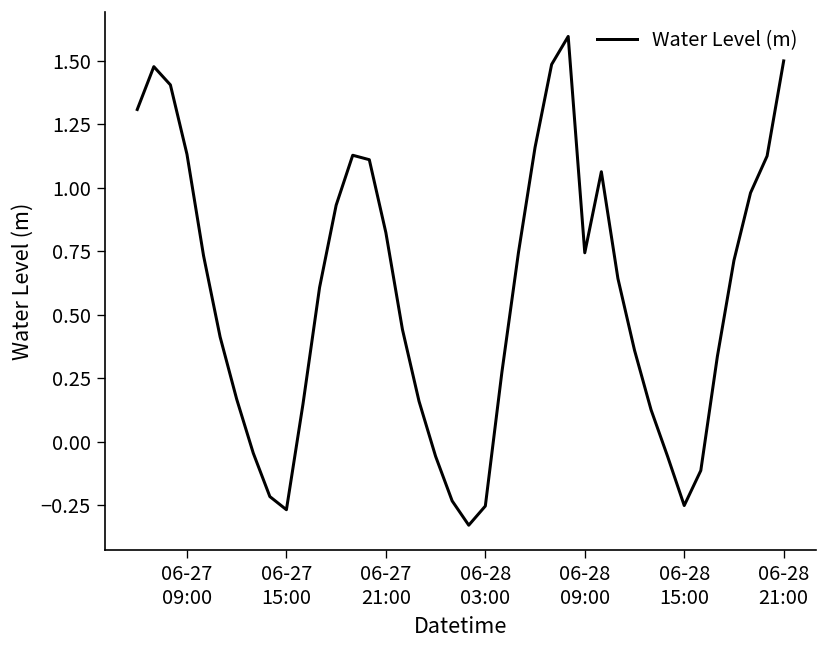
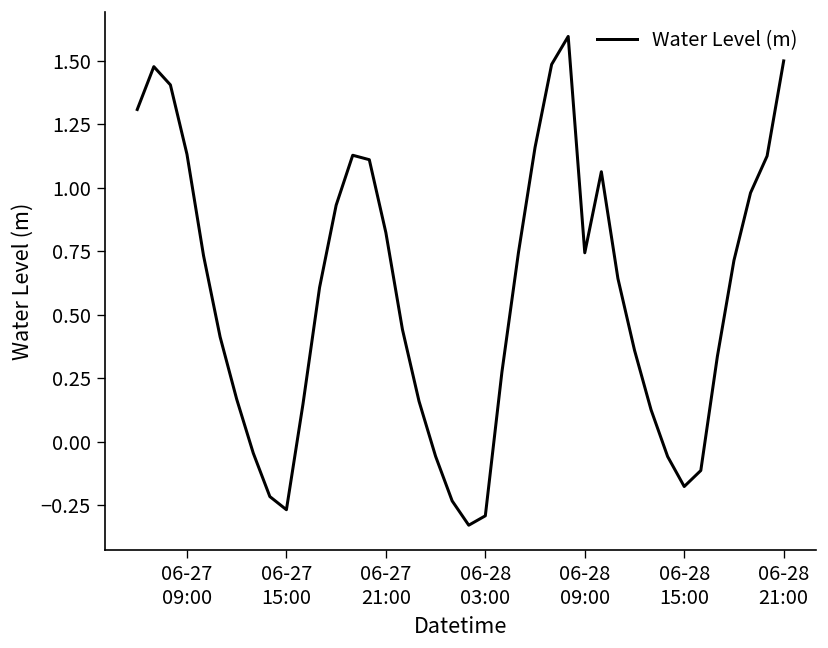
06-28 03:00: -0.25 -> -0.29
06-28 15:00: -0.25 -> -0.18
